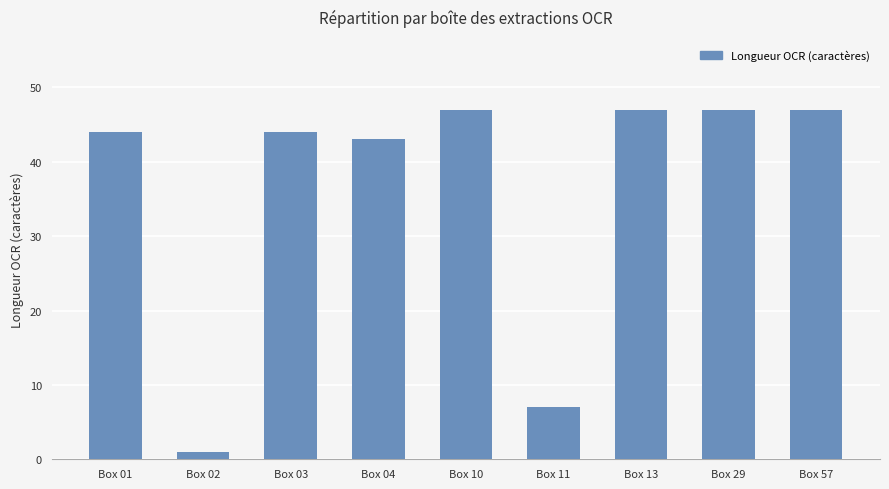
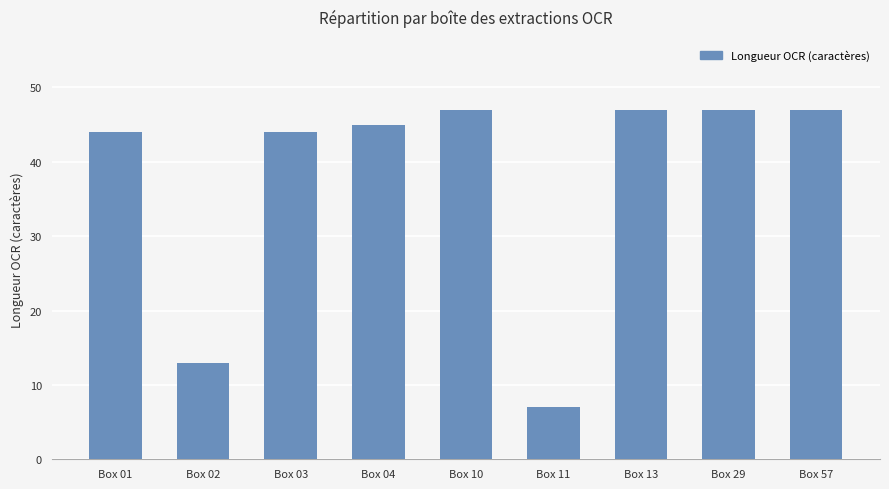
Box 02: 1 -> 13
Box 04: 43 -> 45
